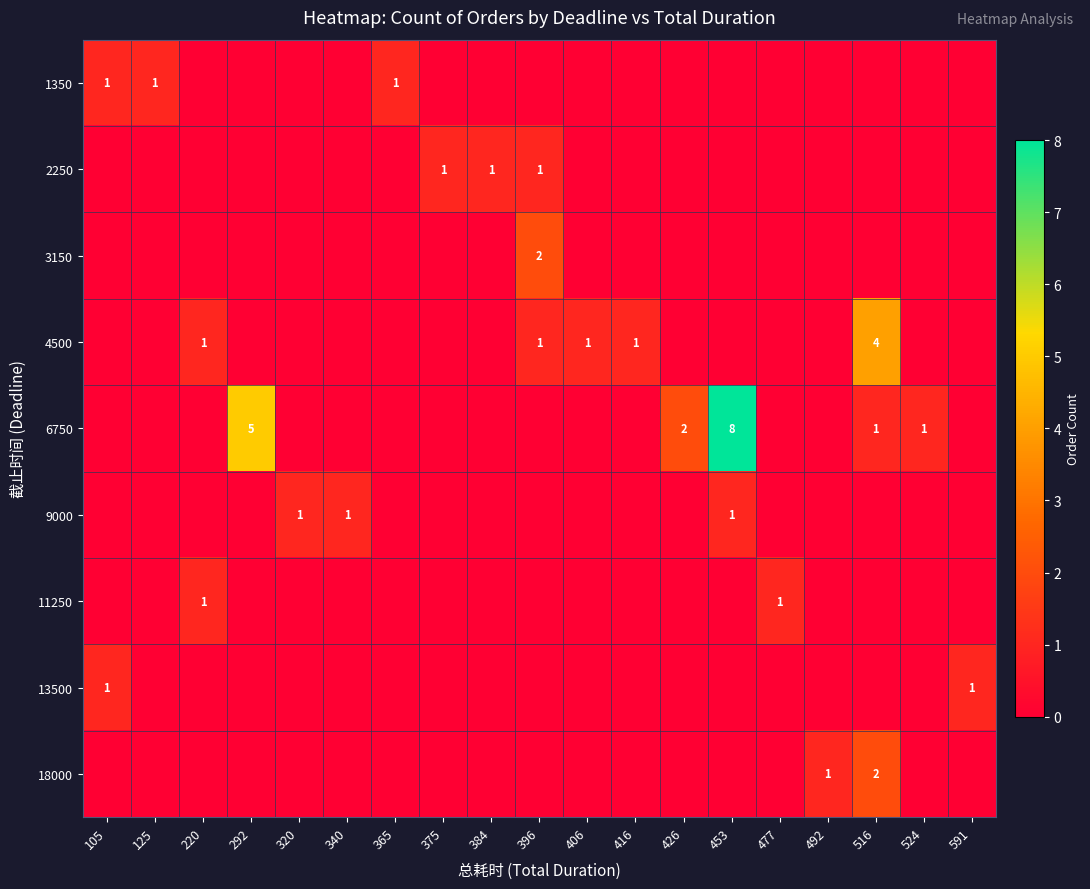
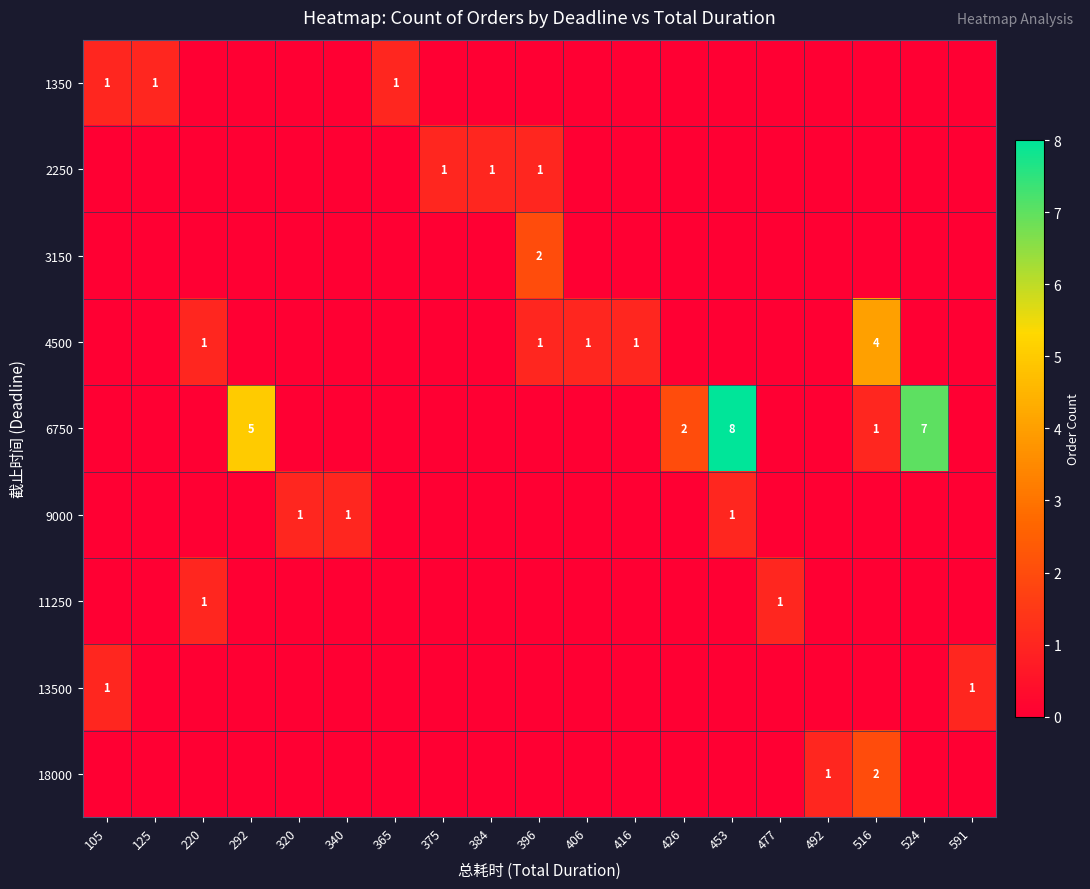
6750, 524: 1 -> 7
